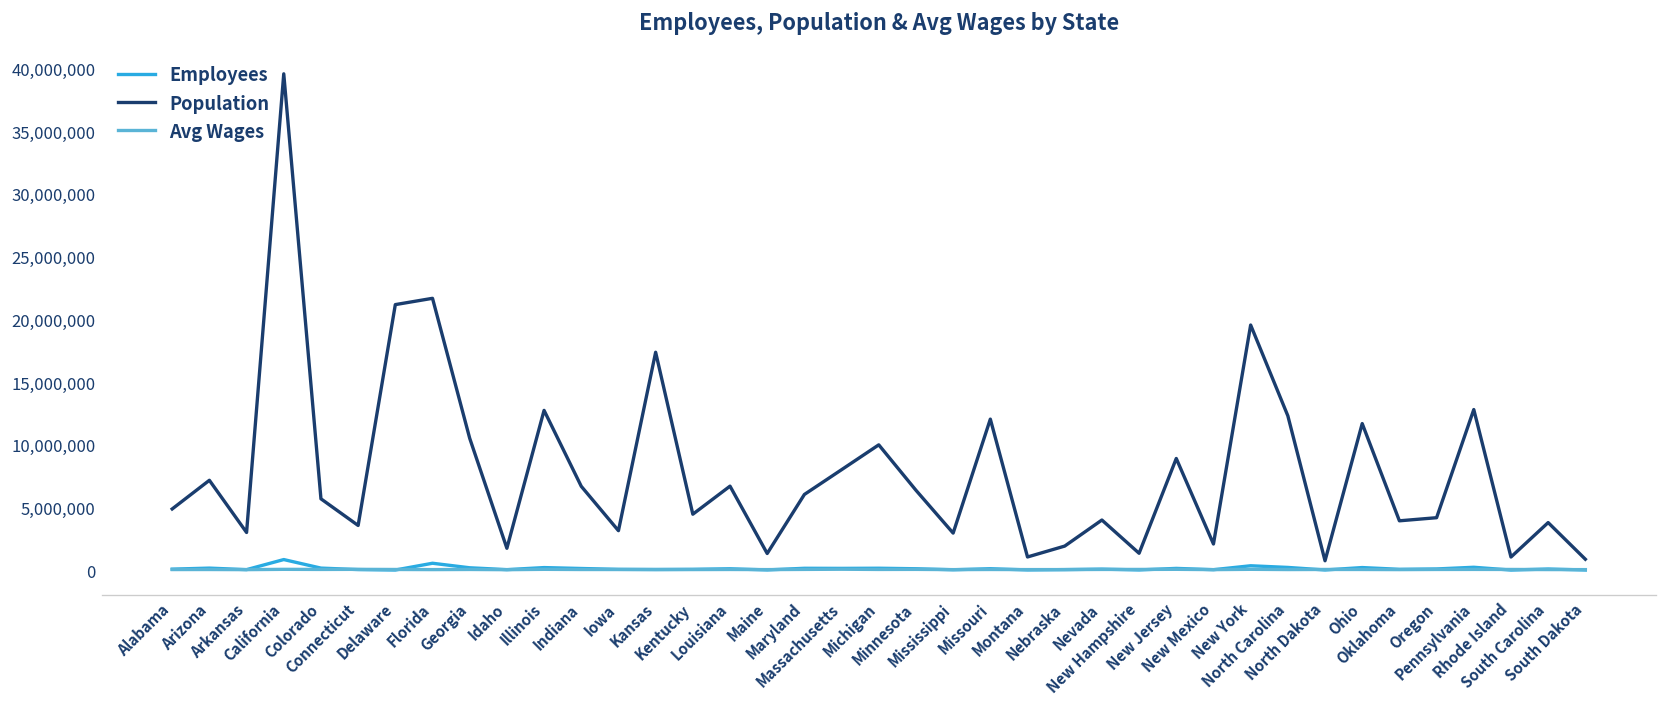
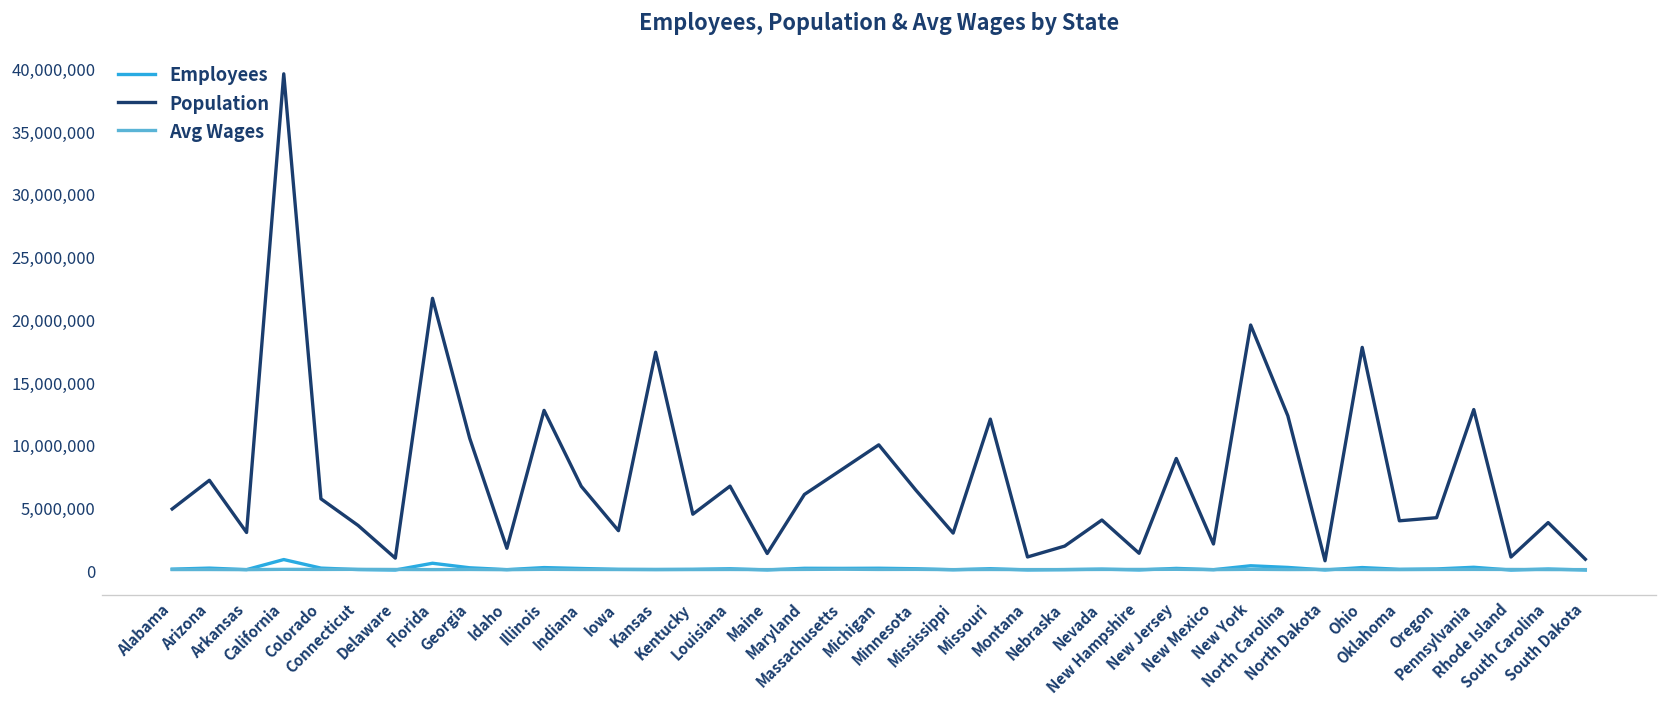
Population, Delaware: 21,200,000 -> 1,000,000
Population, Ohio: 11,700,000 -> 17,800,000
